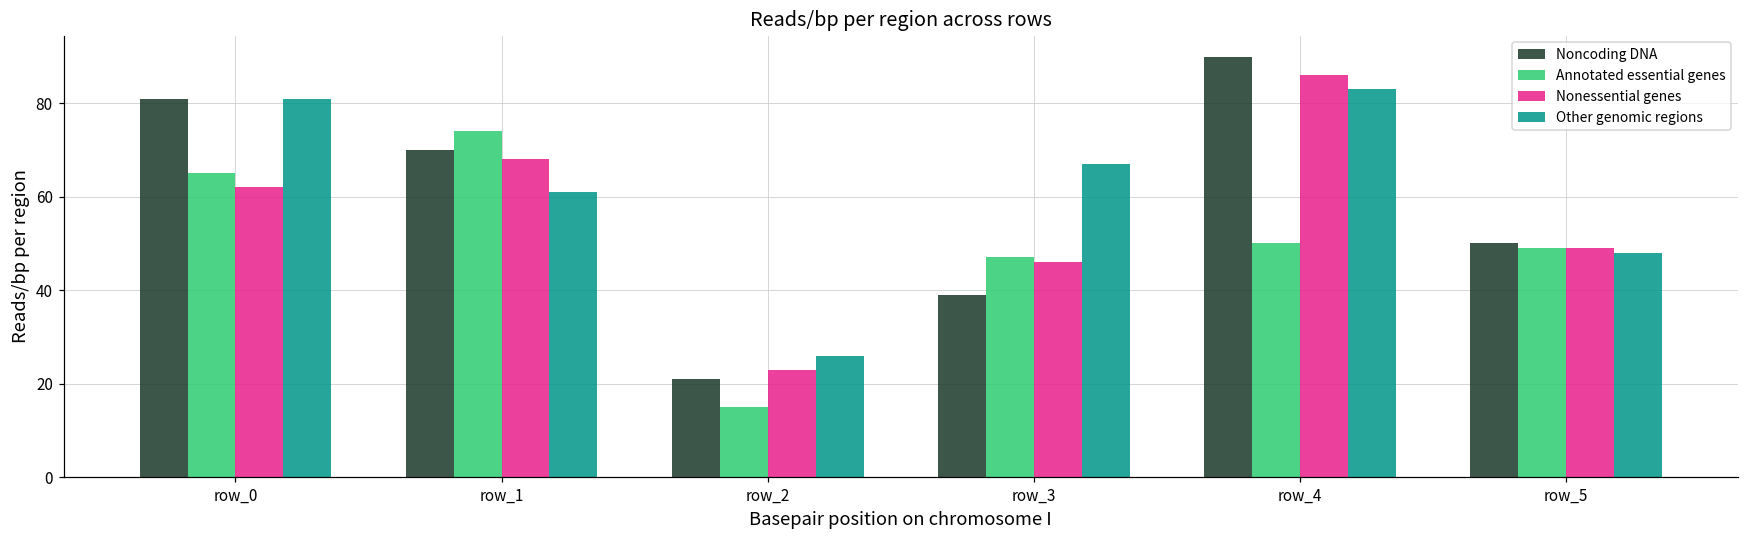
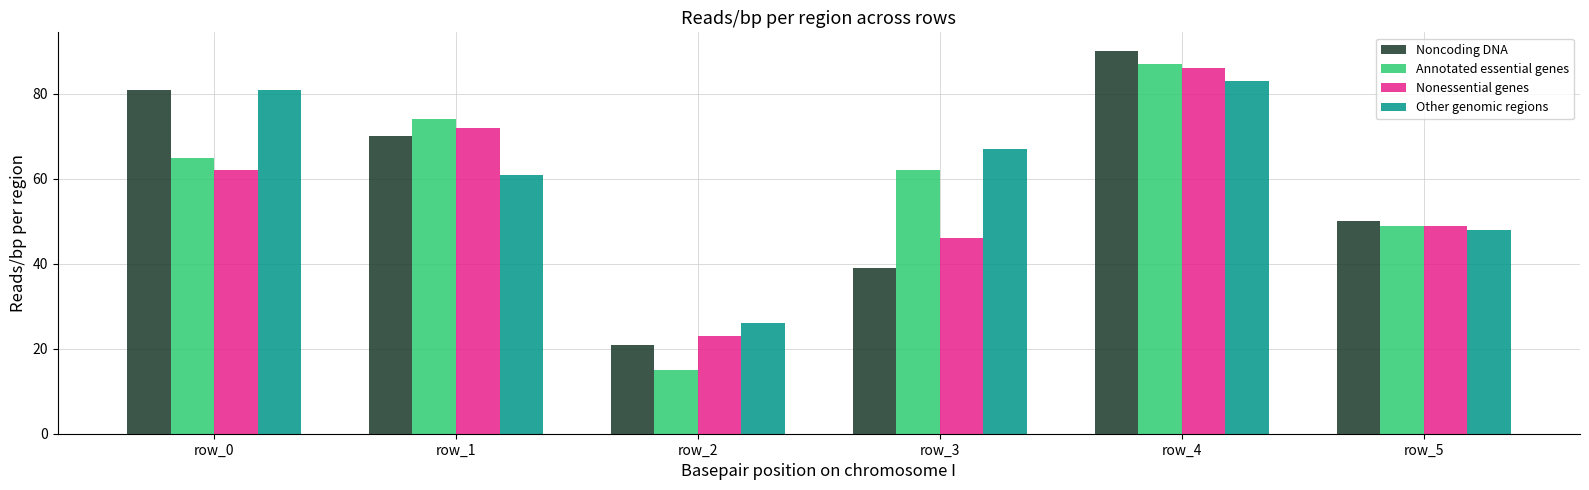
Nonessential genes, row_1: 68 -> 72
Annotated essential genes, row_3: 47 -> 62
Annotated essential genes, row_4: 50 -> 87
